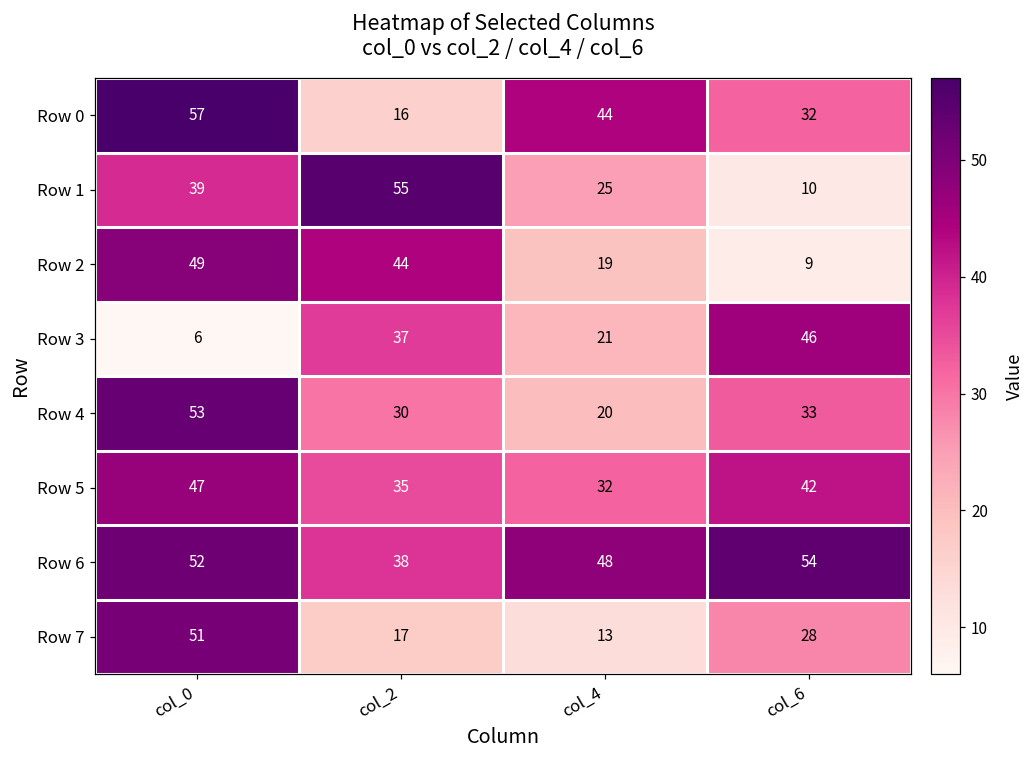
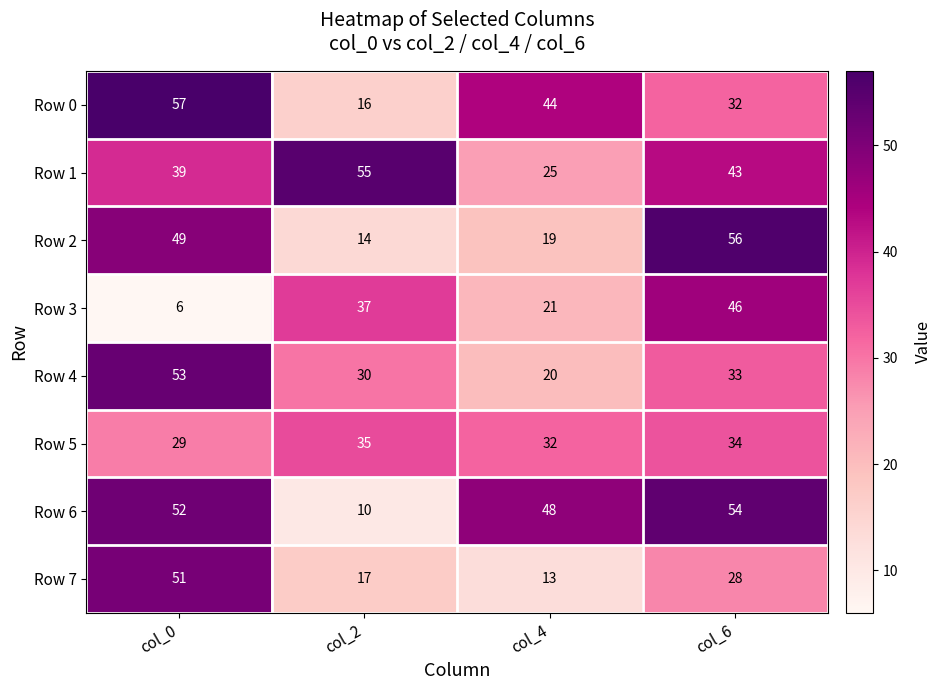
Row 1, col_6: 10 -> 43
Row 2, col_2: 44 -> 14
Row 2, col_6: 9 -> 56
Row 5, col_0: 47 -> 29
Row 5, col_6: 42 -> 34
Row 6, col_2: 38 -> 10
